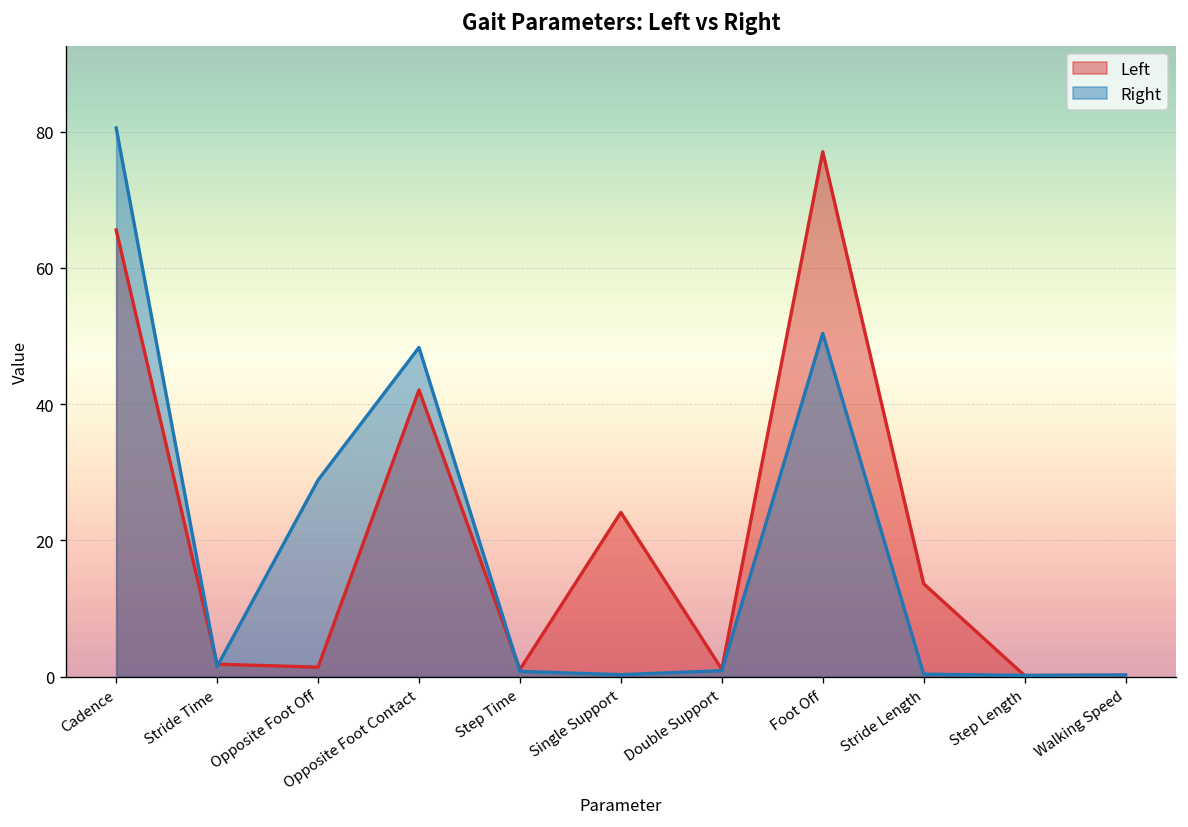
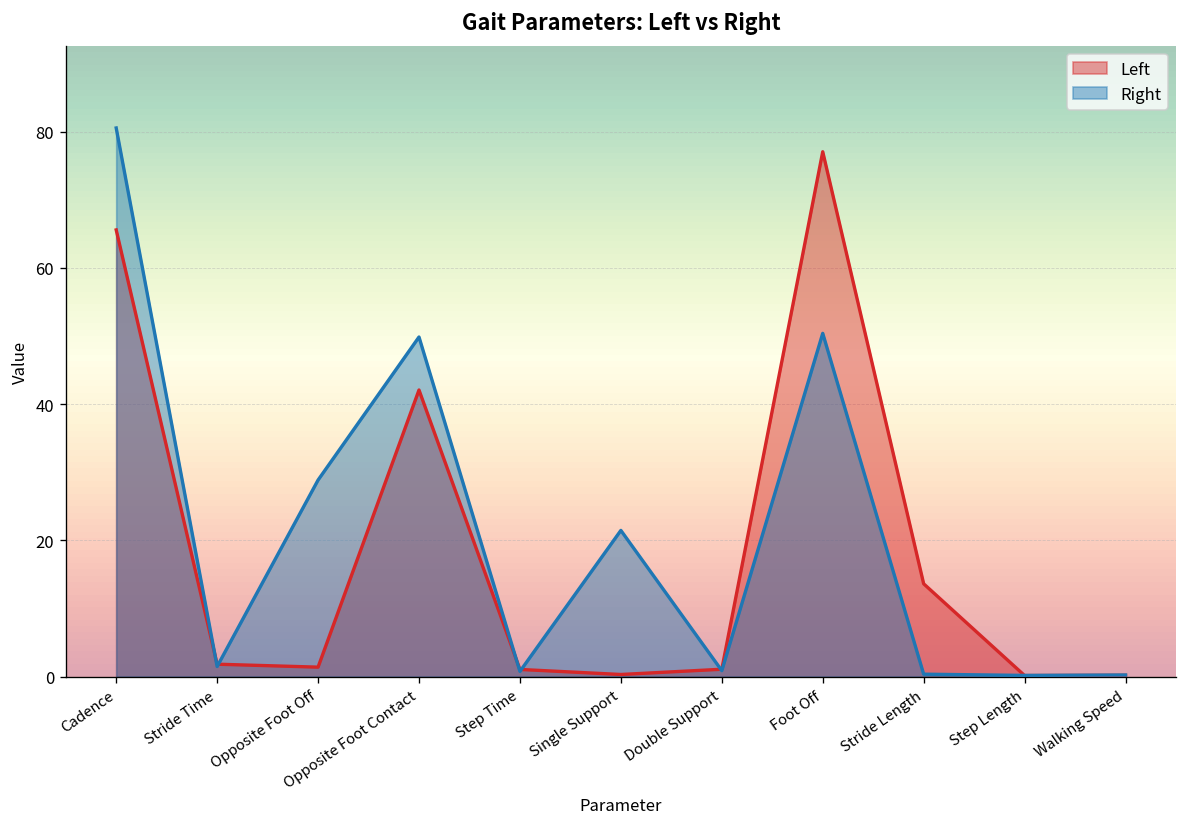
Right, Opposite Foot Contact: 48 -> 50
Left, Single Support: 24 -> 0
Right, Single Support: 0 -> 21
